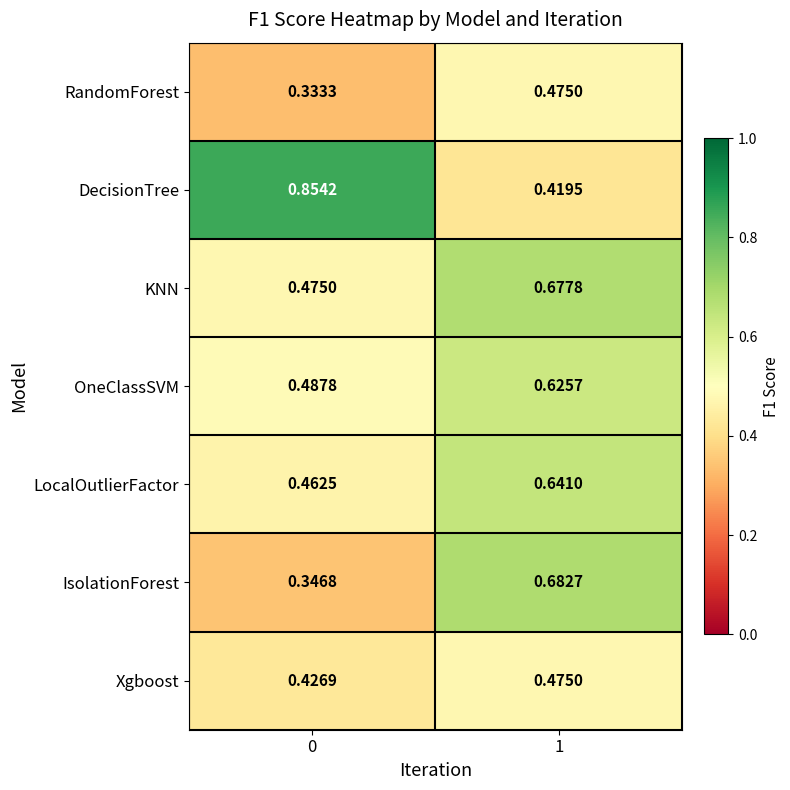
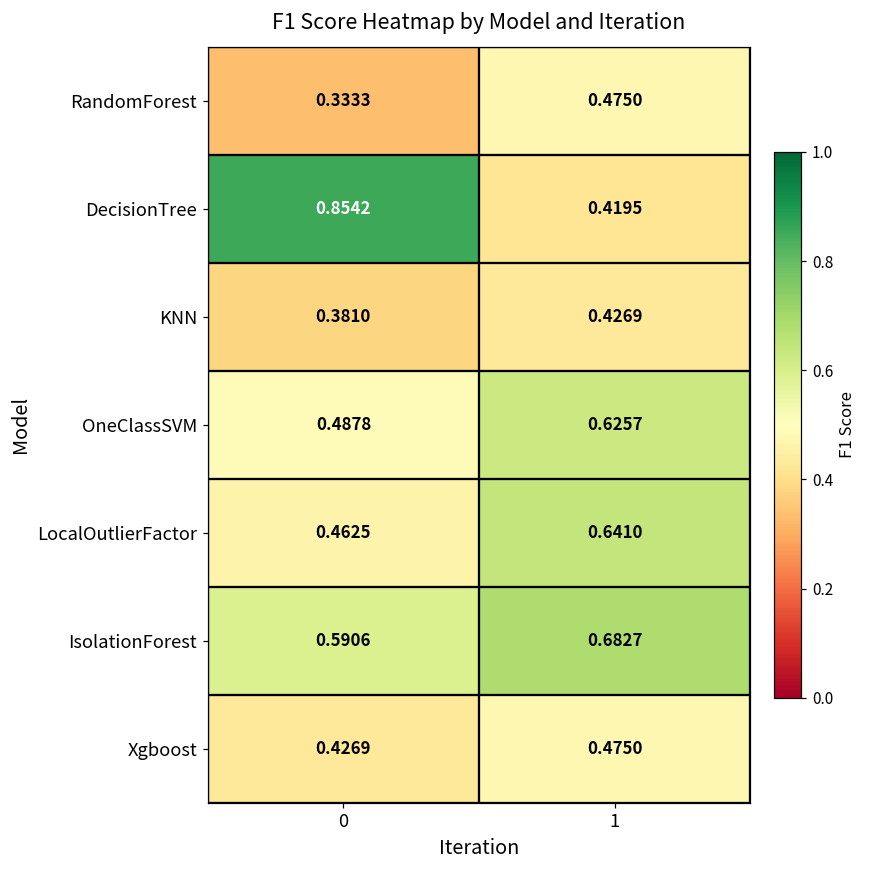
KNN, 0: 0.4750 -> 0.3810
KNN, 1: 0.6778 -> 0.4269
IsolationForest, 0: 0.3468 -> 0.5906
